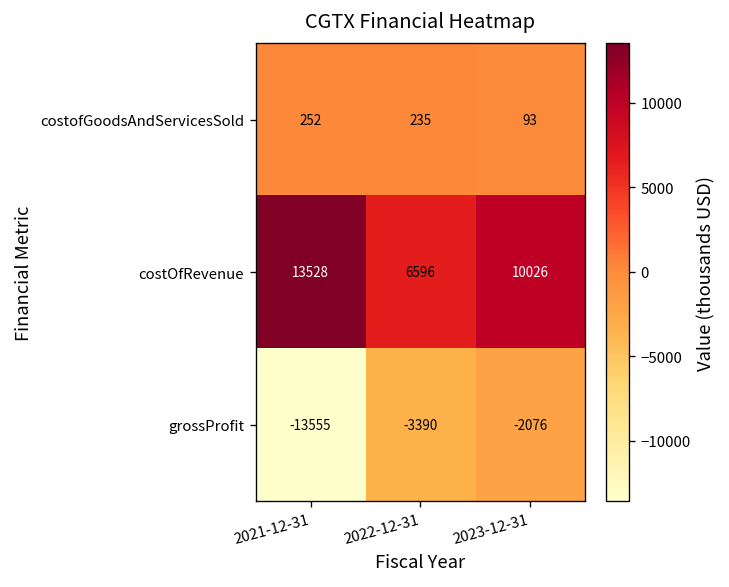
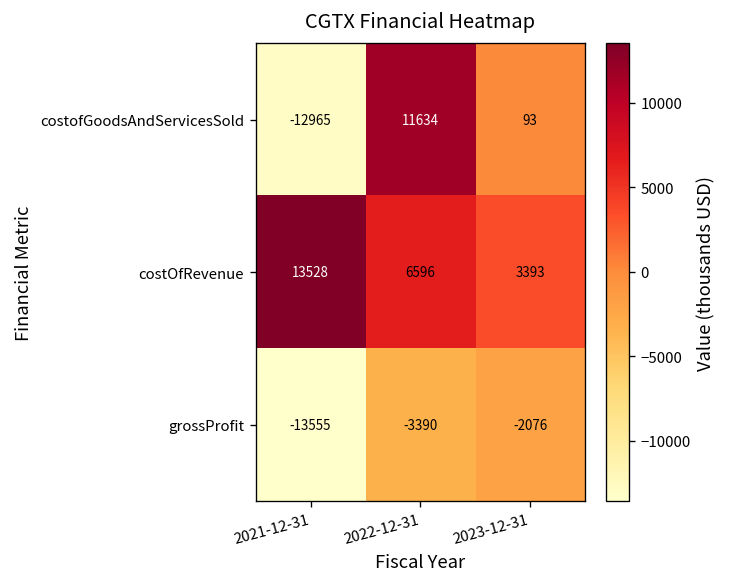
costofGoodsAndServicesSold, 2021-12-31: 252 -> -12965
costofGoodsAndServicesSold, 2022-12-31: 235 -> 11634
costOfRevenue, 2023-12-31: 10026 -> 3393
